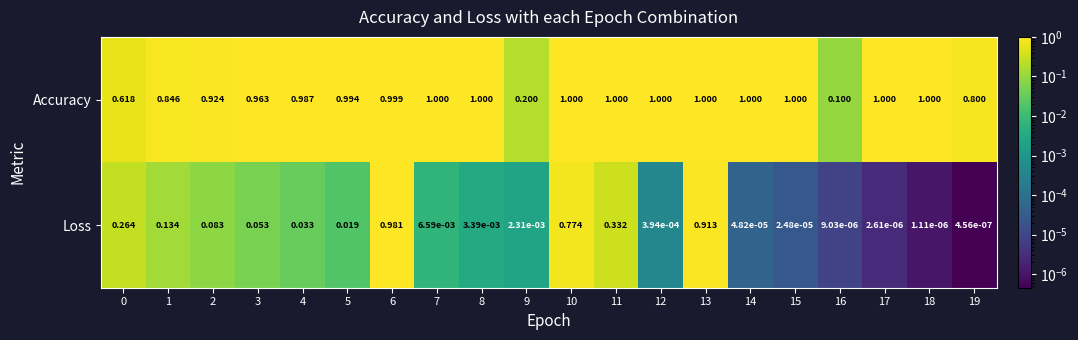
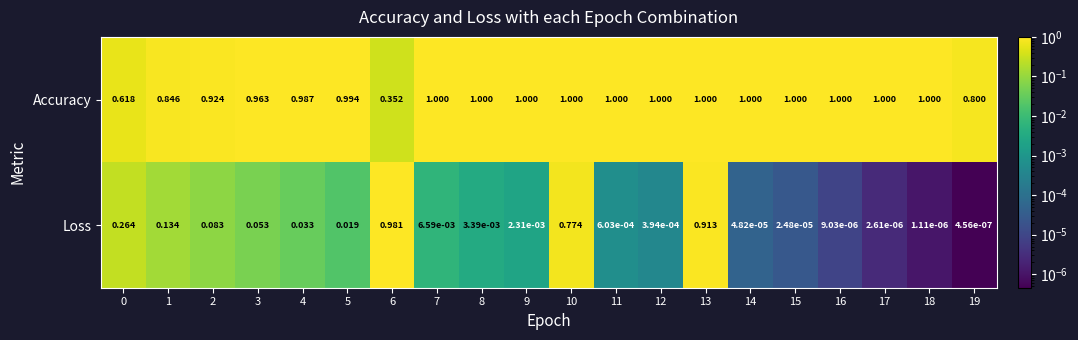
Accuracy, 6: 0.999 -> 0.352
Accuracy, 9: 0.200 -> 1.000
Accuracy, 16: 0.100 -> 1.000
Loss, 11: 0.332 -> 6.03e-04
